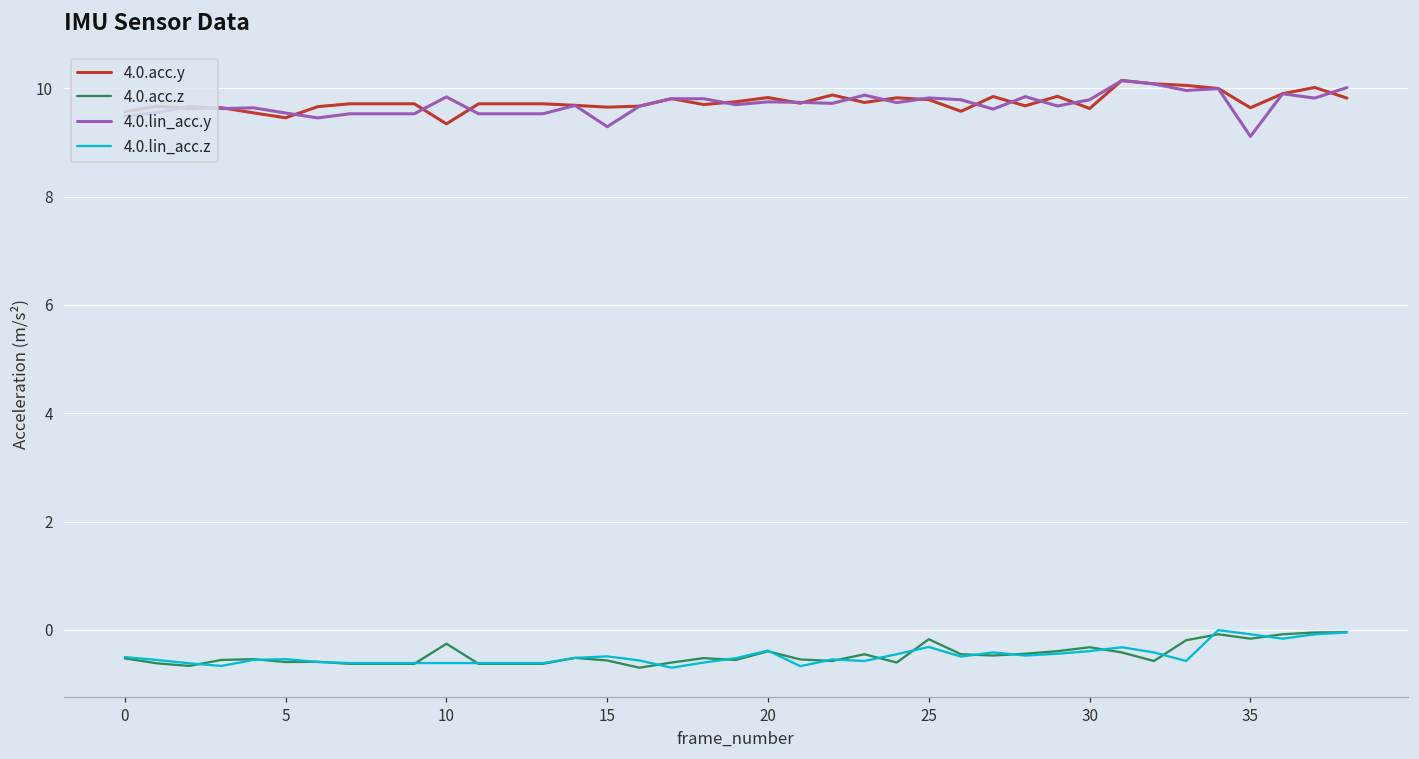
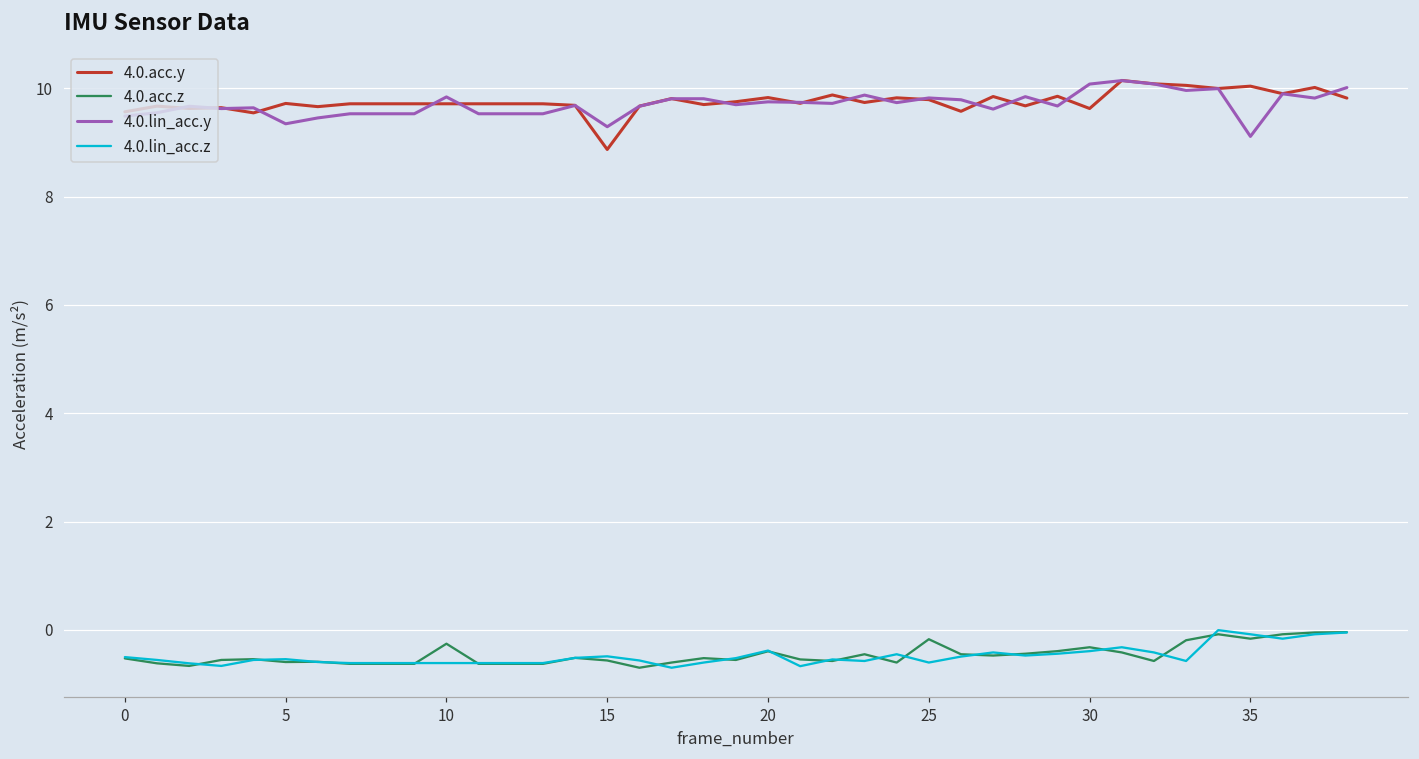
4.0.acc.y, 5: 9.5 -> 9.7
4.0.lin_acc.y, 5: 9.5 -> 9.3
4.0.acc.y, 10: 9.3 -> 9.7
4.0.acc.y, 15: 9.7 -> 8.9
4.0.lin_acc.z, 25: -0.3 -> -0.6
4.0.lin_acc.y, 30: 9.8 -> 10.1
4.0.acc.y, 35: 9.6 -> 10.0
